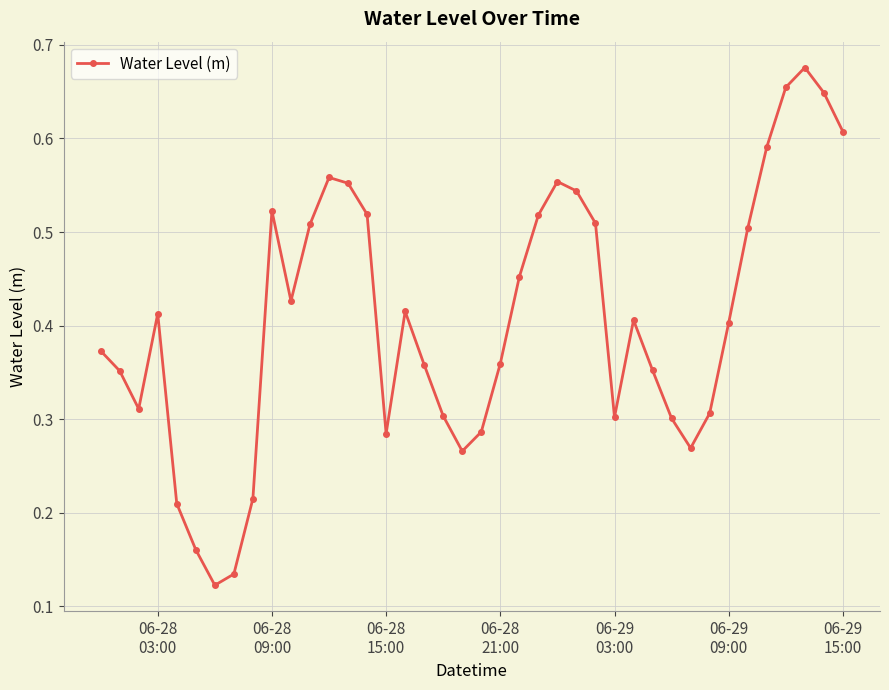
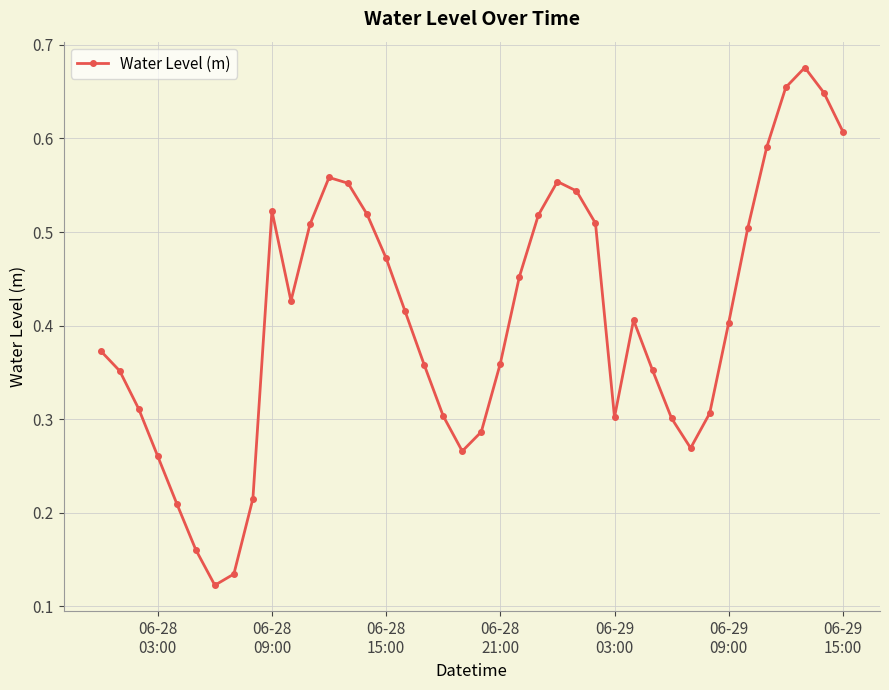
06-28 03:00: 0.41 -> 0.26
06-28 15:00: 0.28 -> 0.47
